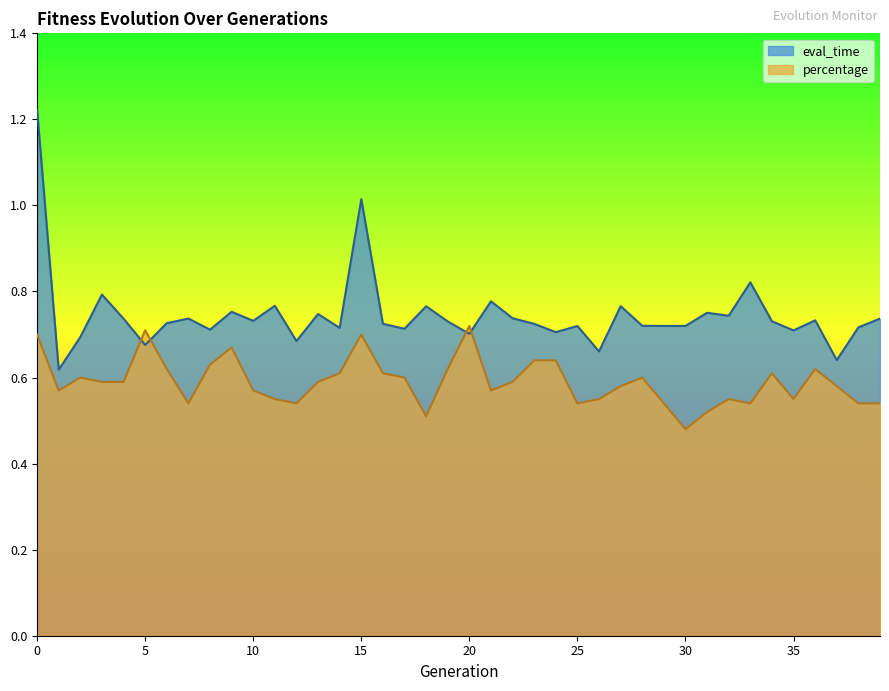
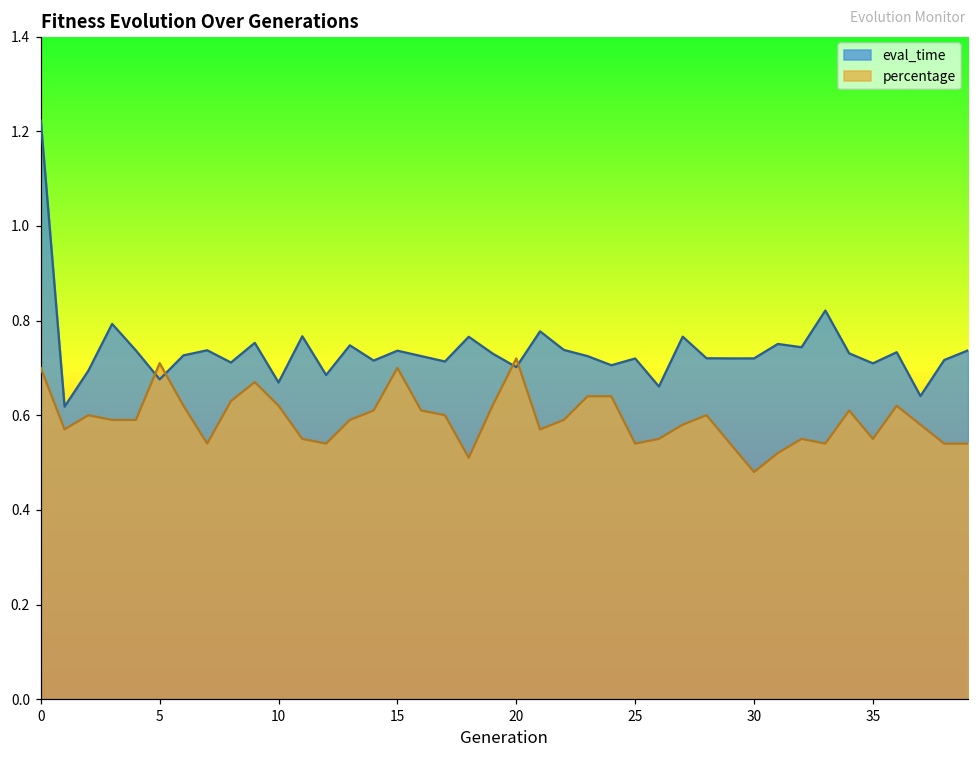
eval_time, 10: 0.73 -> 0.67
percentage, 10: 0.57 -> 0.62
eval_time, 15: 1.01 -> 0.74
